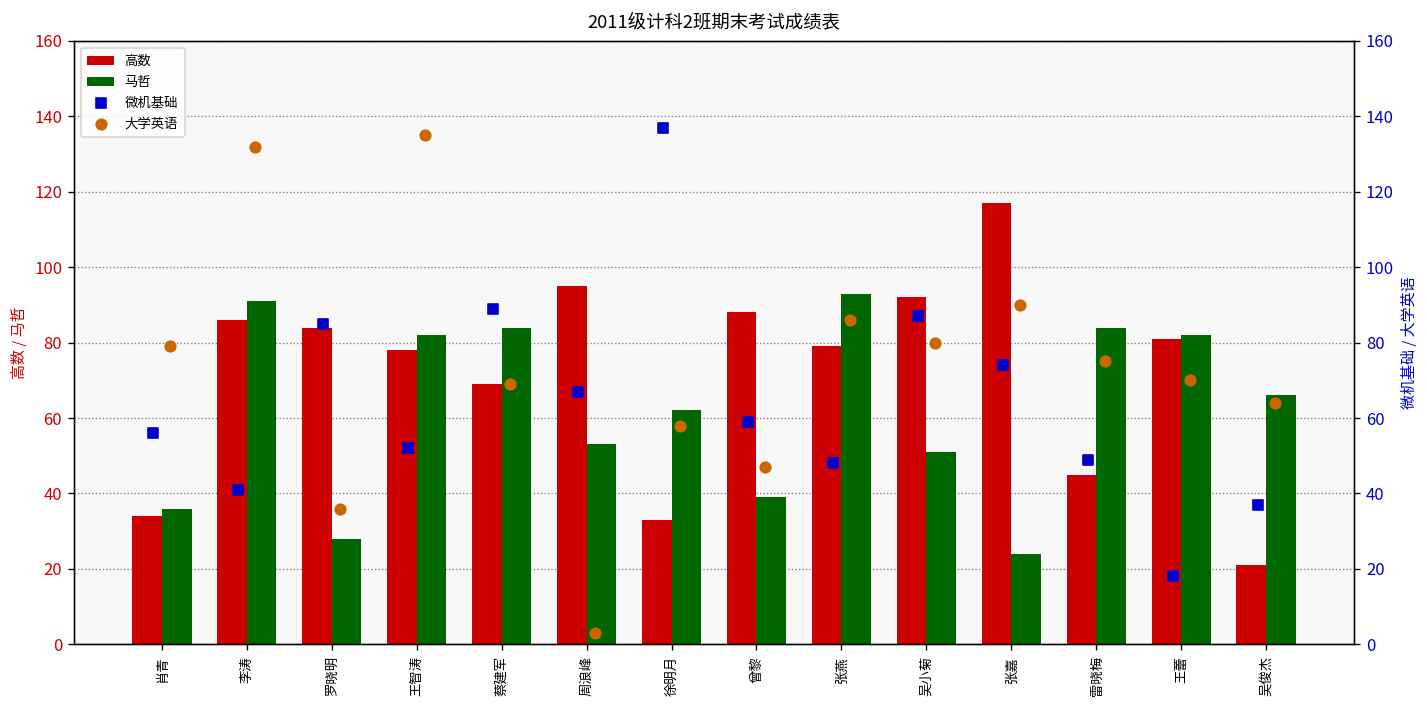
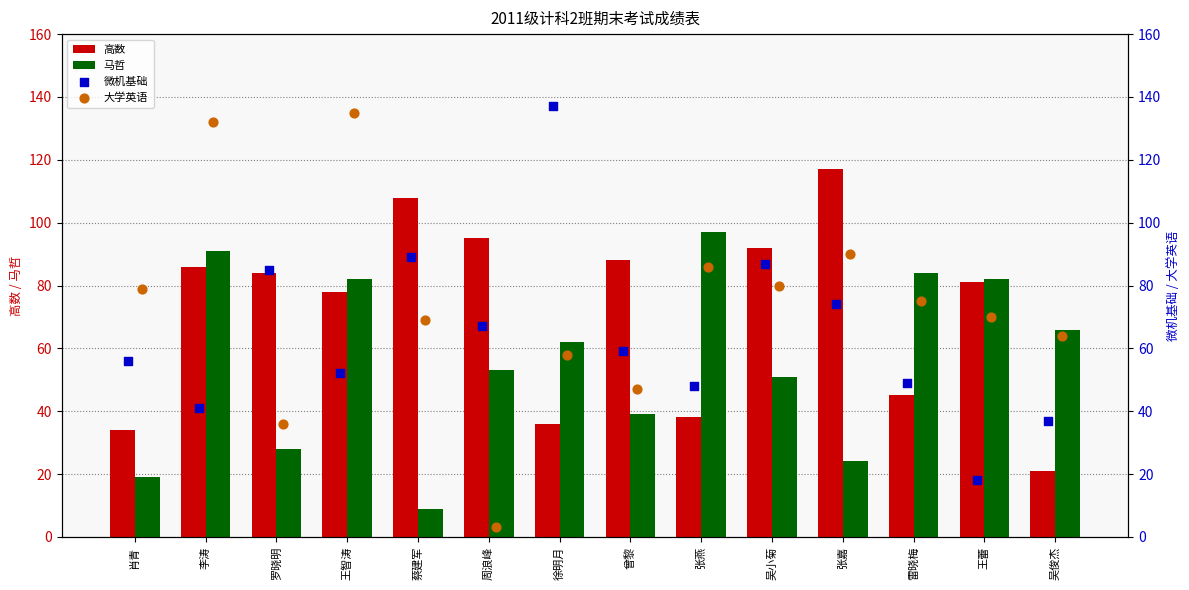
马哲, 肖青: 36 -> 19
高数, 蔡建军: 69 -> 108
马哲, 蔡建军: 84 -> 9
高数, 徐明月: 33 -> 36
高数, 张燕: 79 -> 38
马哲, 张燕: 93 -> 97
